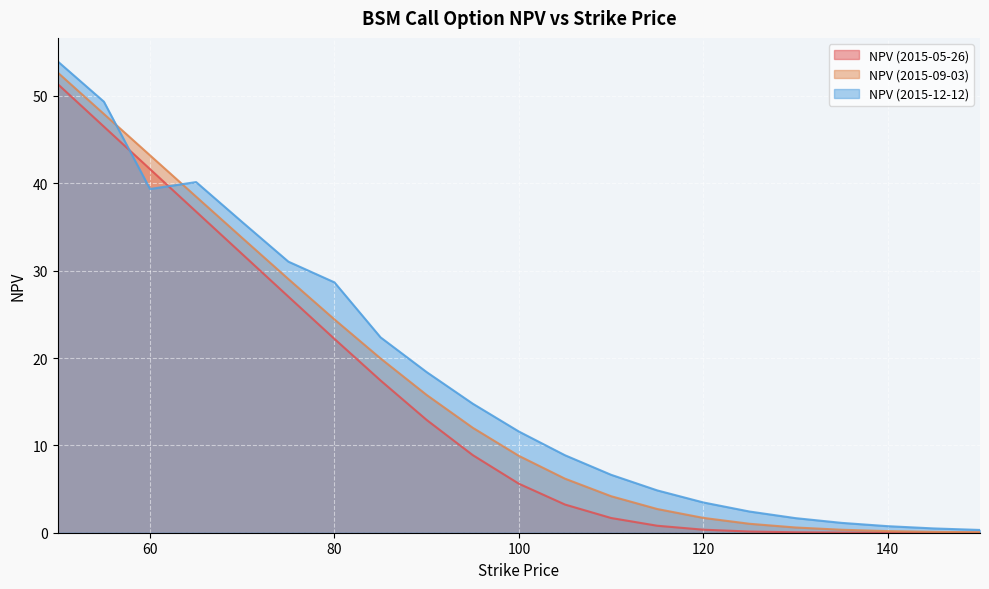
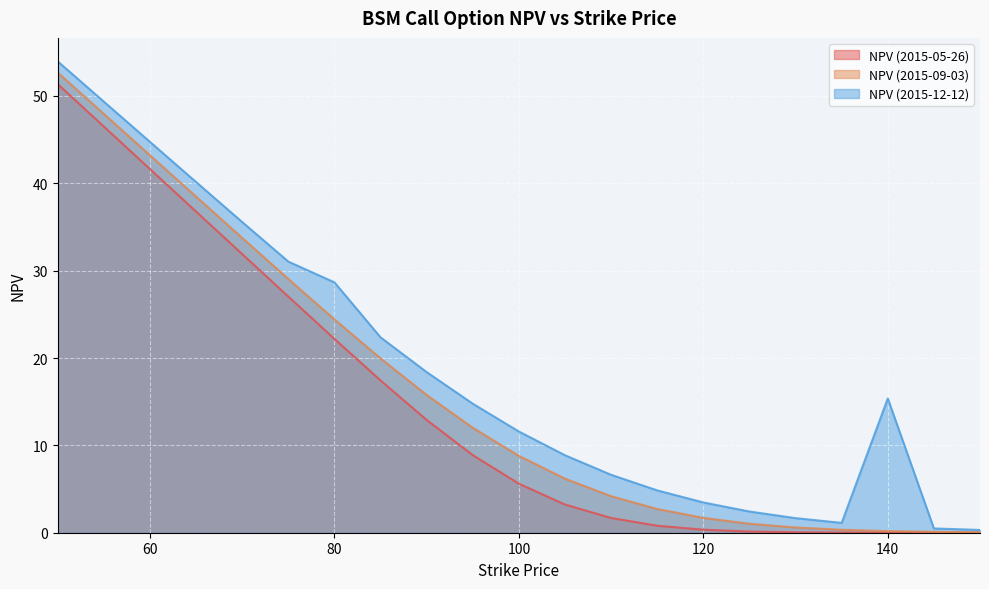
NPV (2015-12-12), 60: 39 -> 45
NPV (2015-12-12), 140: 1 -> 15
